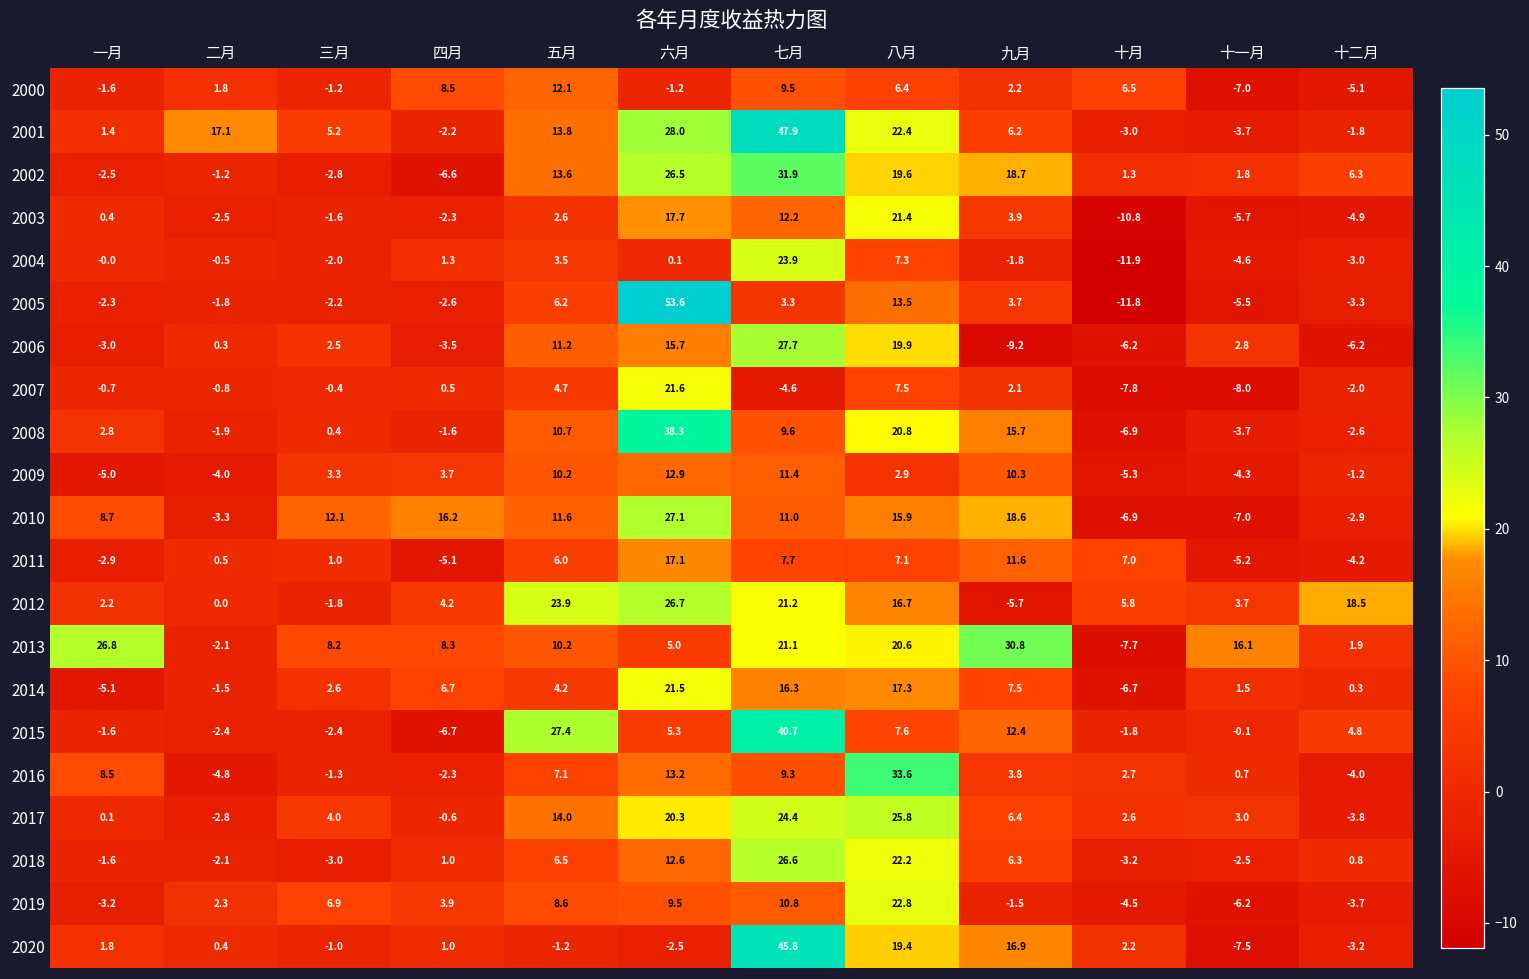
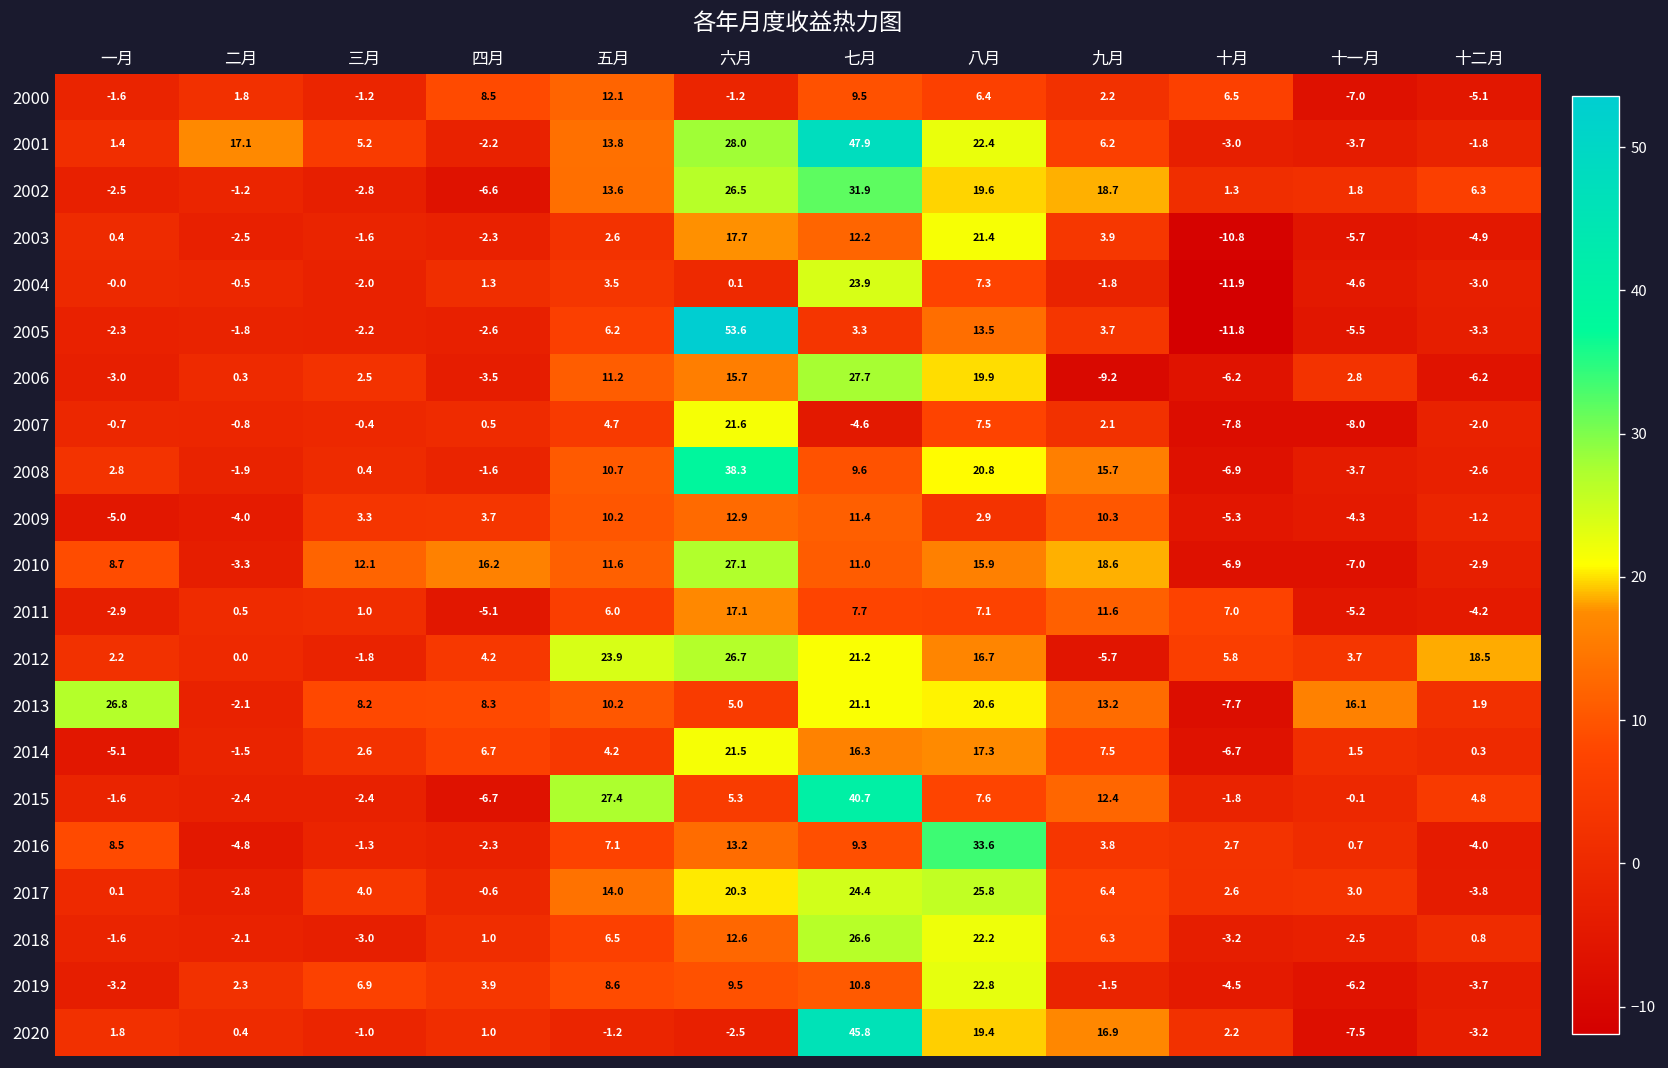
2013, 九月: 30.8 -> 13.2
